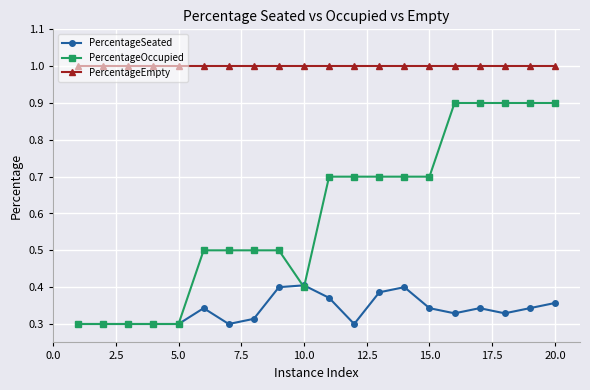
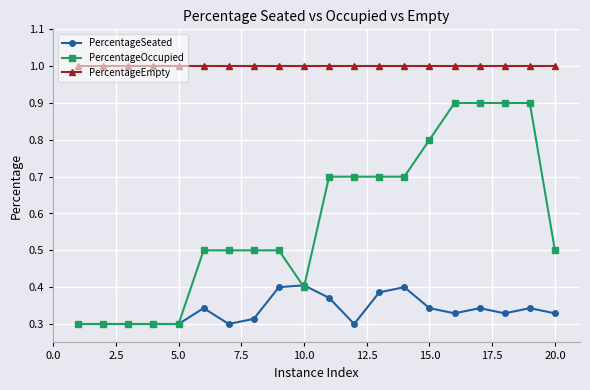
PercentageOccupied, 15.0: 0.7 -> 0.8
PercentageSeated, 20.0: 0.36 -> 0.33
PercentageOccupied, 20.0: 0.9 -> 0.5
